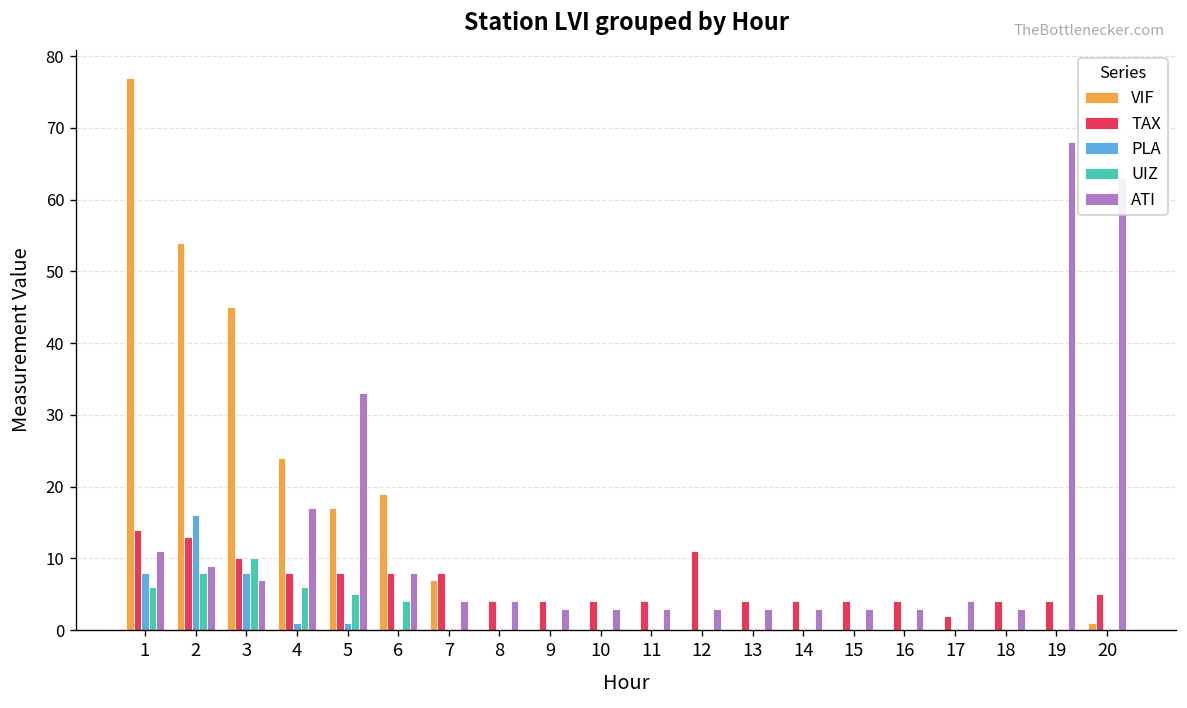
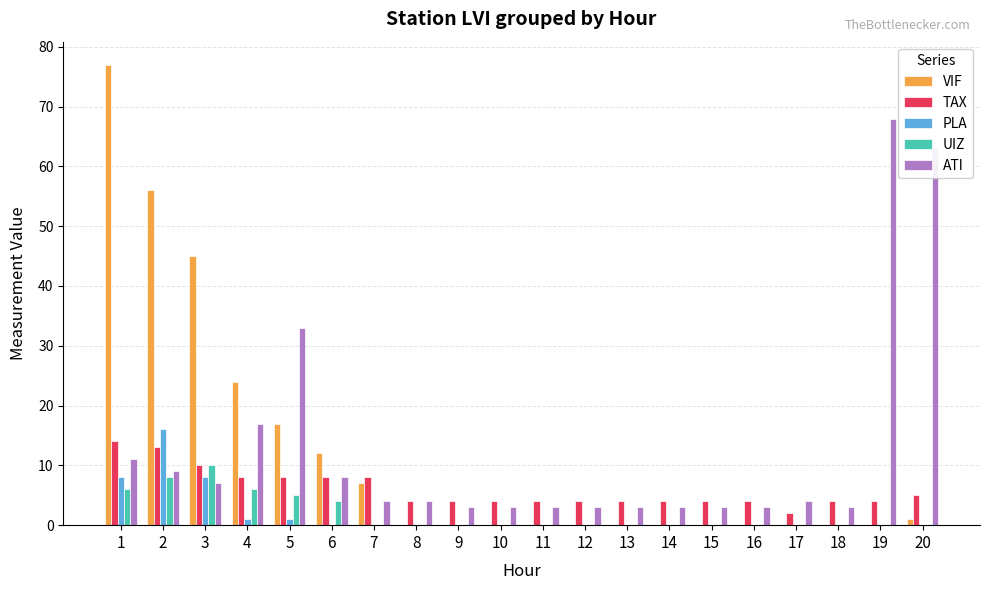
VIF, 2: 54 -> 56
VIF, 6: 19 -> 12
TAX, 12: 11 -> 4
